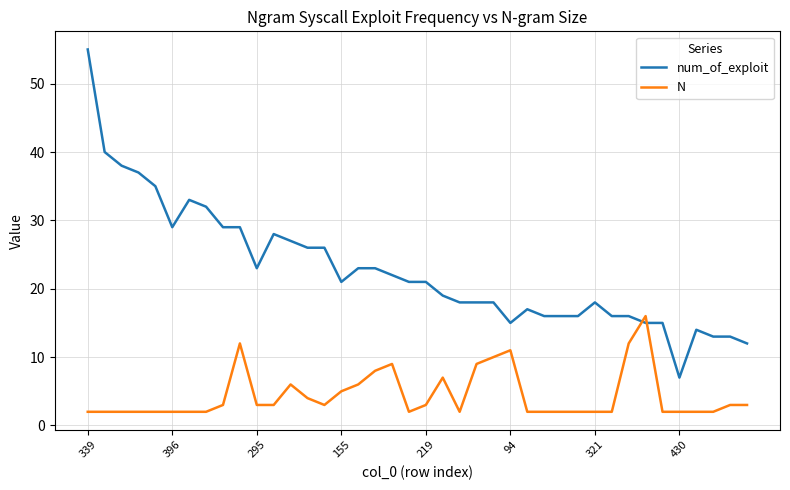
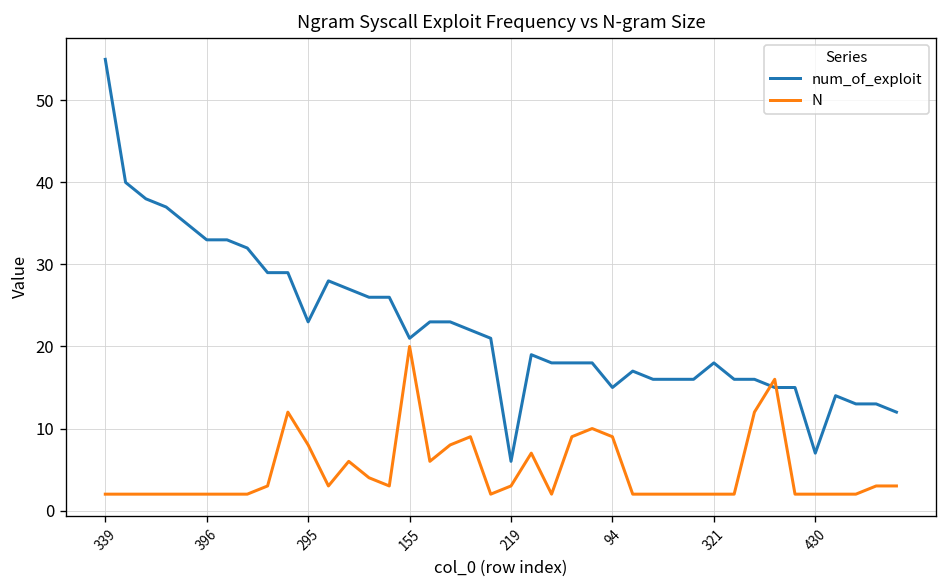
num_of_exploit, 396: 29 -> 33
N, 295: 3 -> 8
N, 155: 5 -> 20
num_of_exploit, 219: 21 -> 6
N, 94: 11 -> 9
